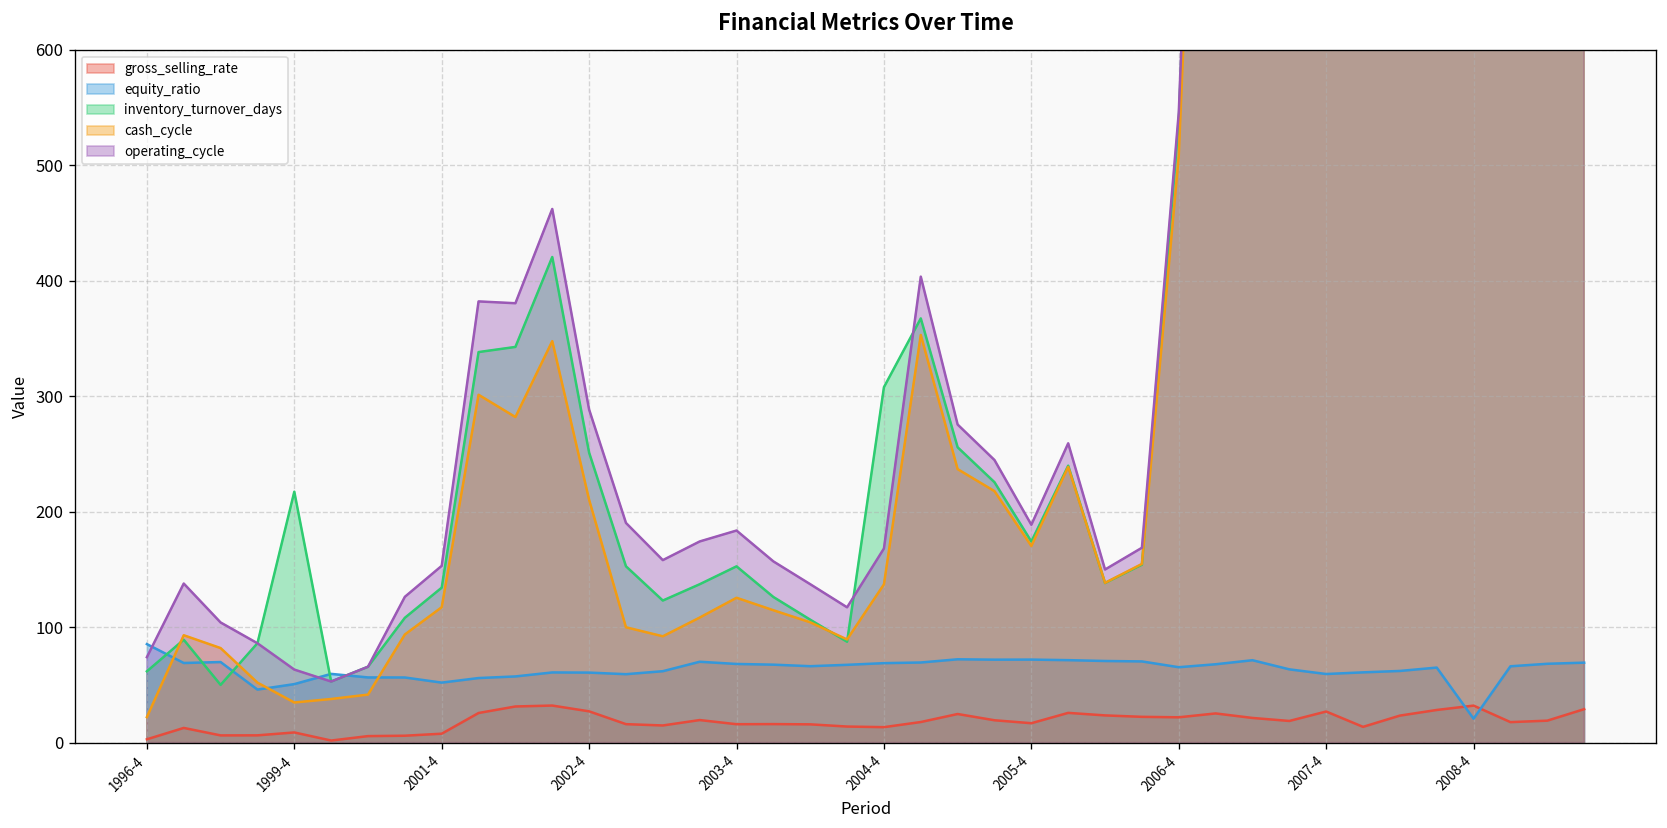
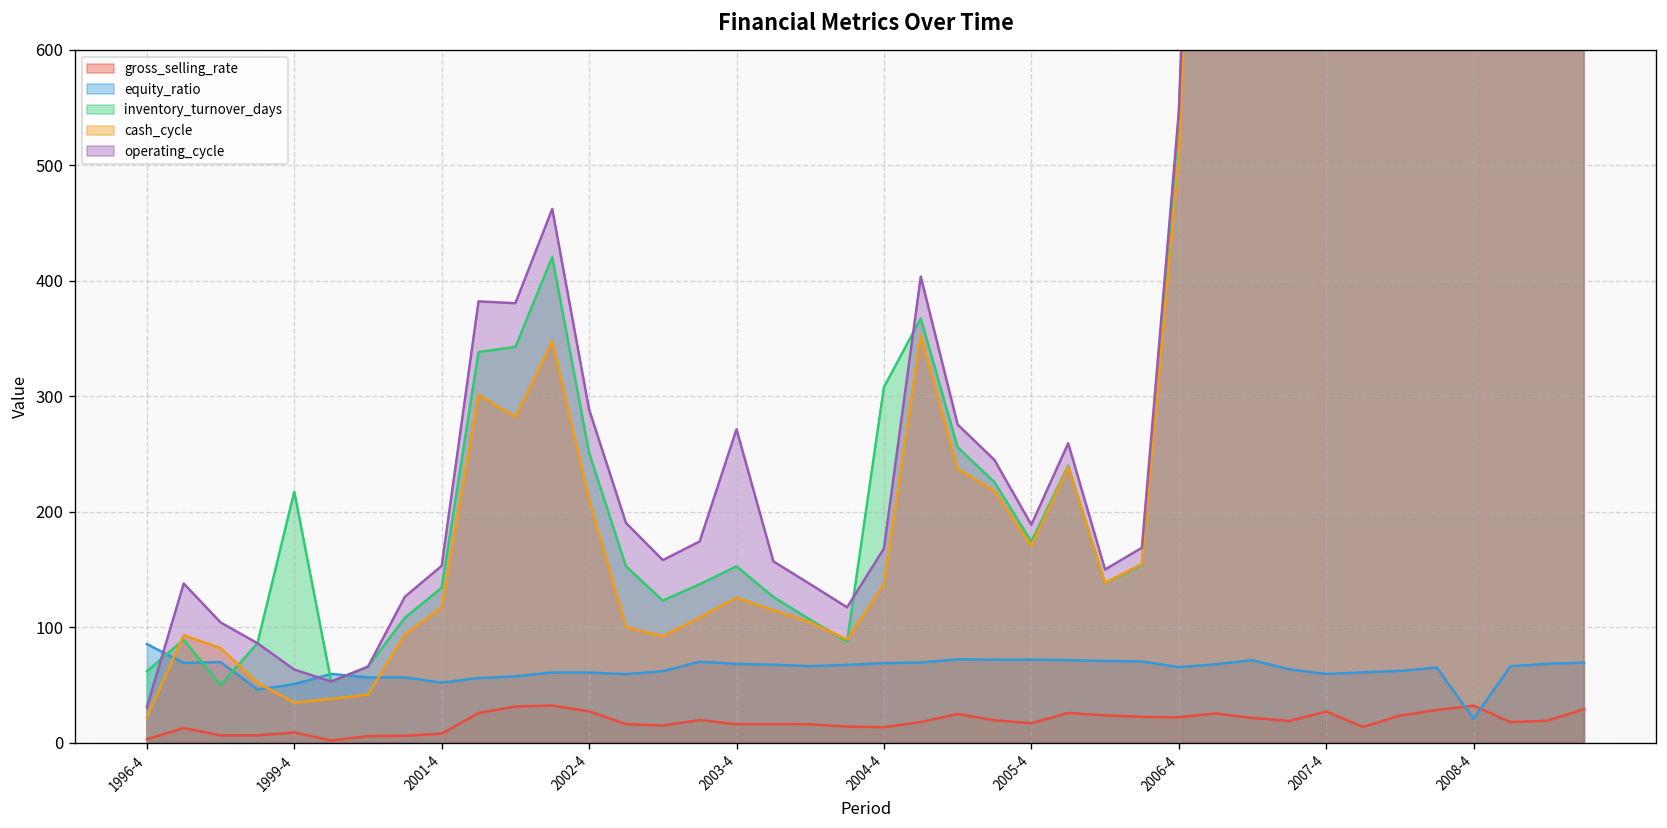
operating_cycle, 1996-4: 70 -> 30
operating_cycle, 2003-4: 180 -> 270
